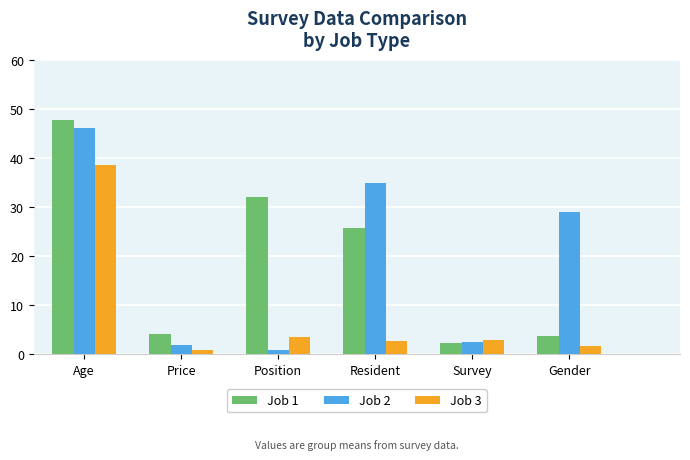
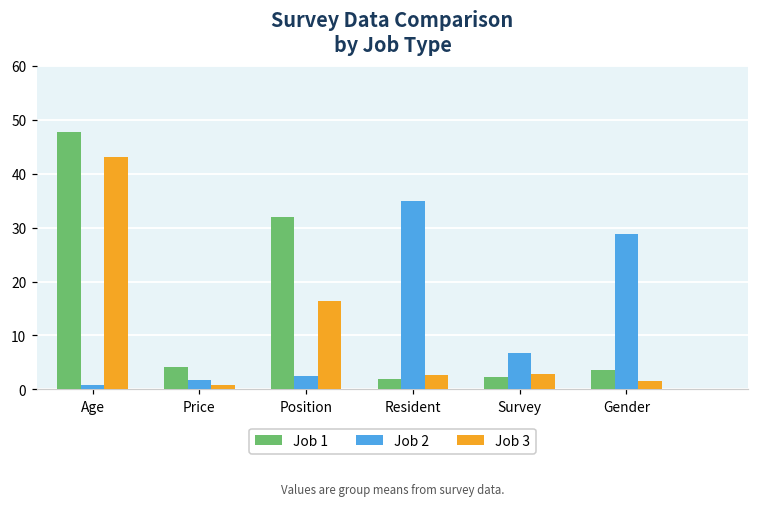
Job 2, Age: 46 -> 1
Job 3, Age: 39 -> 43
Job 2, Position: 1 -> 3
Job 3, Position: 4 -> 16
Job 1, Resident: 26 -> 2
Job 2, Survey: 2 -> 7
